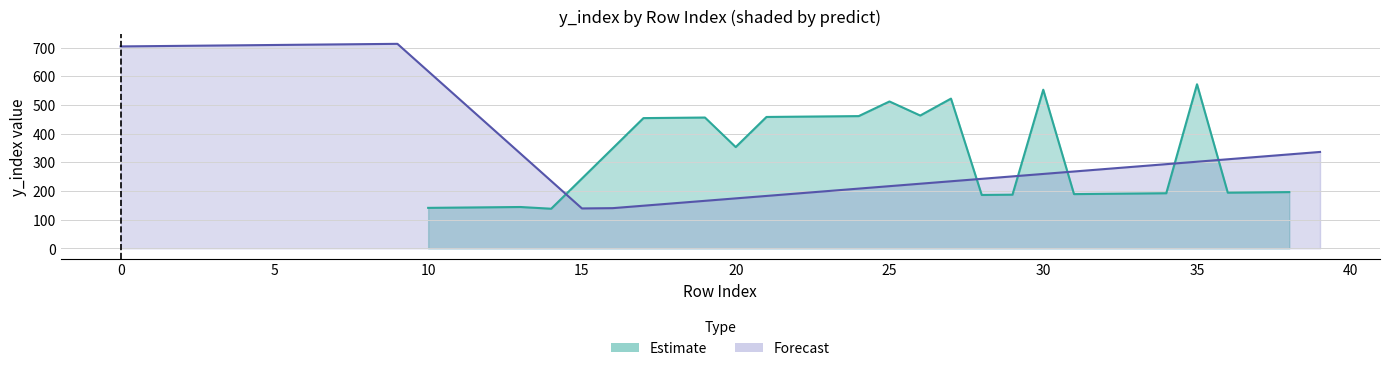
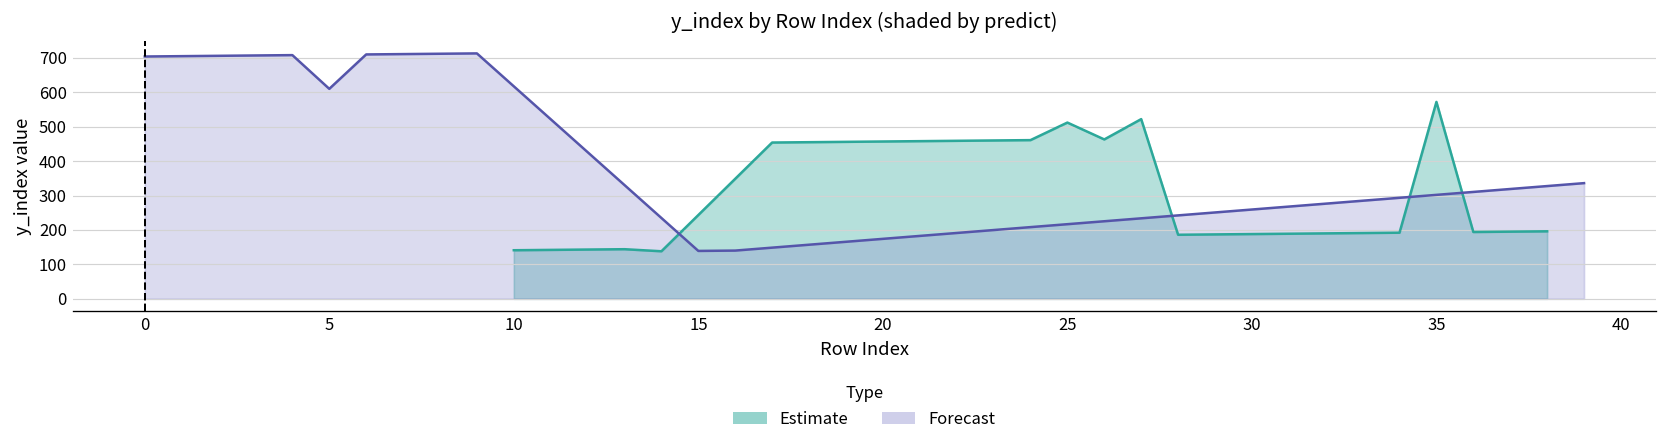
Forecast, 5: 710 -> 610
Estimate, 20: 350 -> 460
Estimate, 30: 550 -> 190
